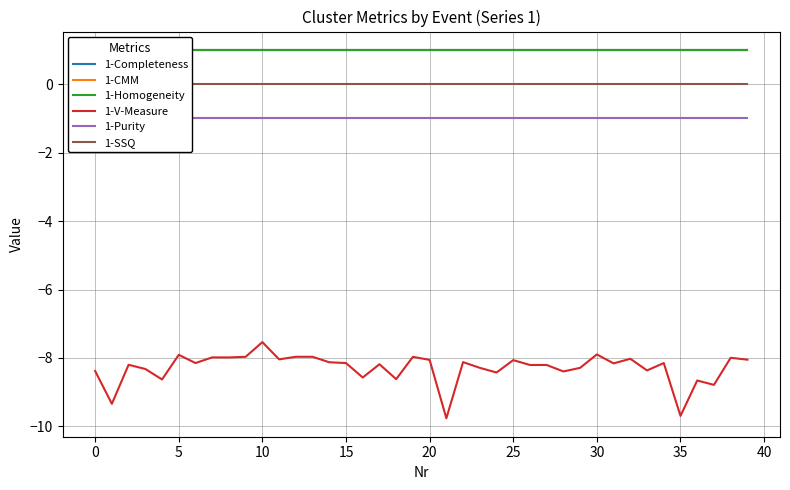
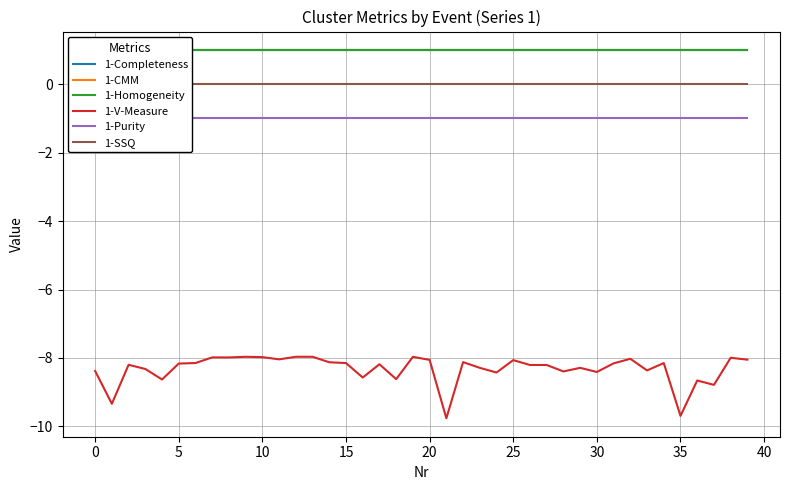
1-V-Measure, 5: -7.9 -> -8.2
1-V-Measure, 10: -7.5 -> -8.0
1-V-Measure, 30: -7.9 -> -8.4
